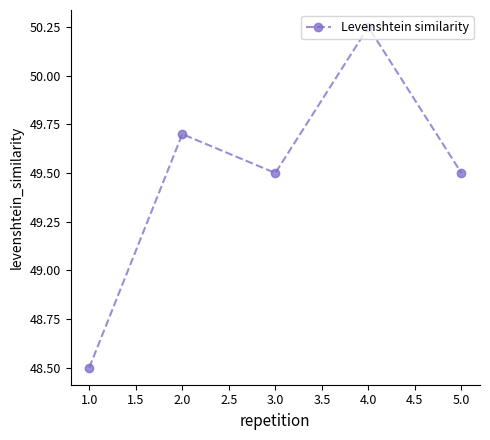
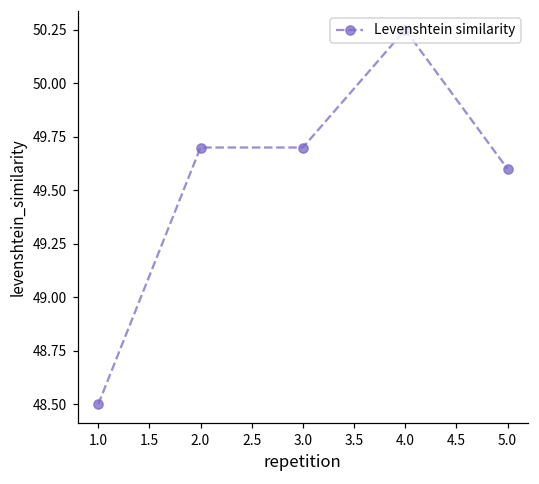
3.0: 49.5 -> 49.7
5.0: 49.5 -> 49.6
